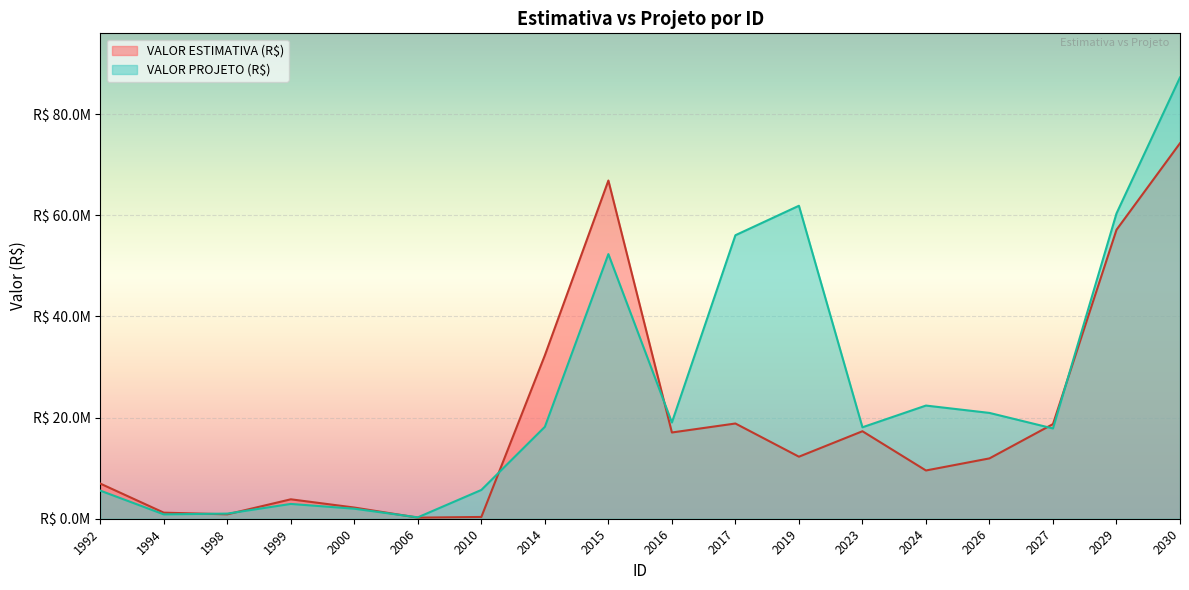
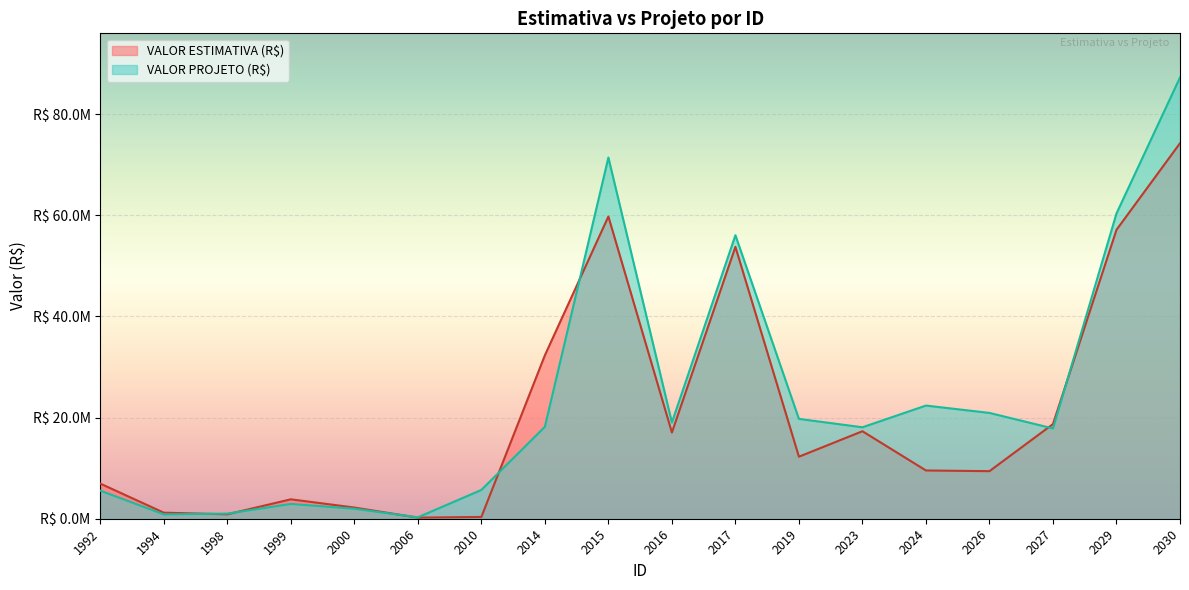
VALOR ESTIMATIVA (R$), 2015: R$ 67000000 -> R$ 60000000
VALOR PROJETO (R$), 2015: R$ 52000000 -> R$ 71000000
VALOR ESTIMATIVA (R$), 2017: R$ 19000000 -> R$ 54000000
VALOR PROJETO (R$), 2019: R$ 62000000 -> R$ 20000000
VALOR ESTIMATIVA (R$), 2026: R$ 12000000 -> R$ 9000000
